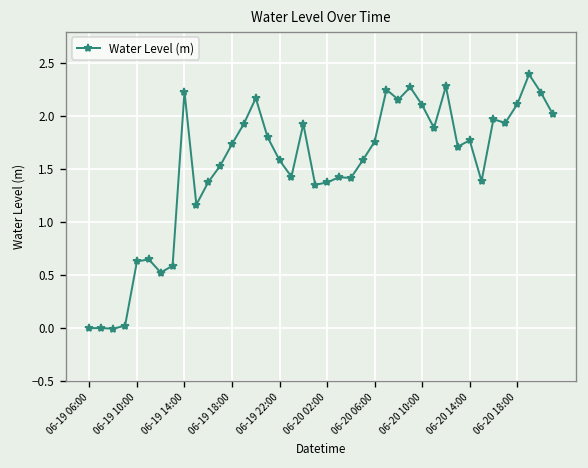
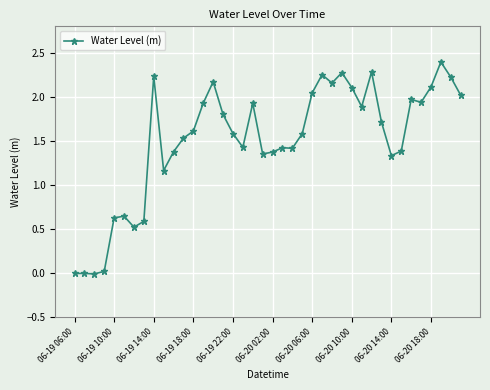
06-19 18:00: 1.7 -> 1.6
06-20 06:00: 1.8 -> 2.0
06-20 14:00: 1.8 -> 1.3
